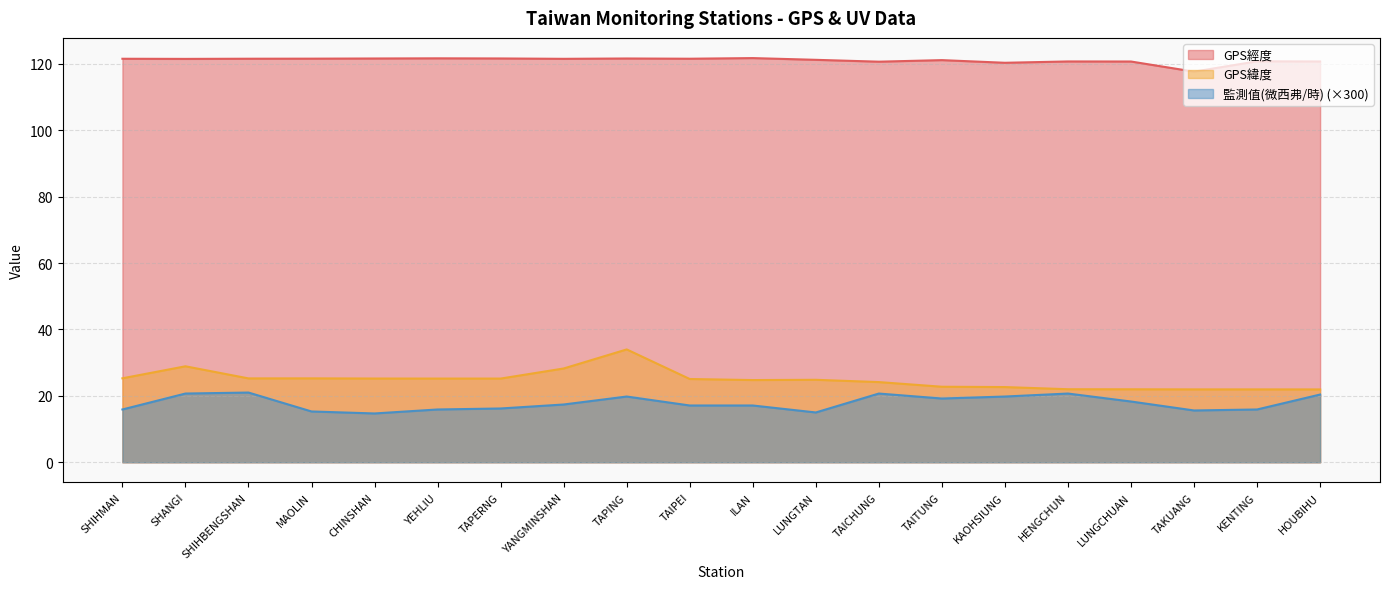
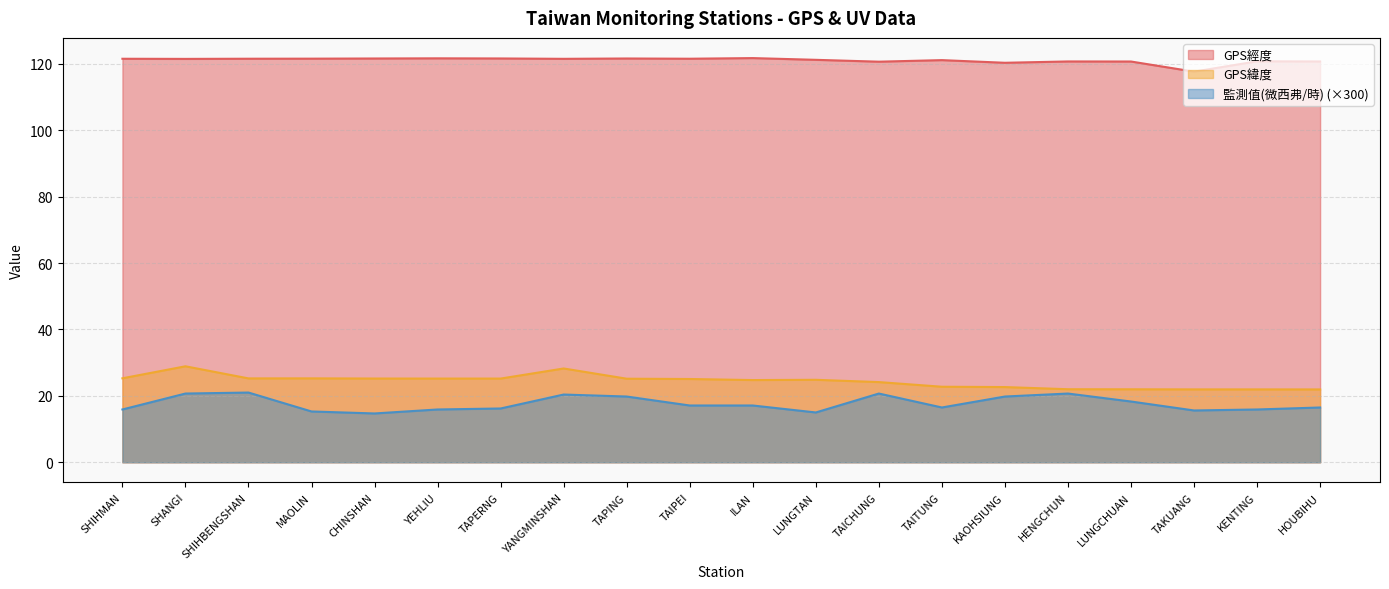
監測值(微西弗/時) (×300), YANGMINSHAN: 17 -> 20
GPS緯度, TAPING: 34 -> 25
監測值(微西弗/時) (×300), TAITUNG: 19 -> 17
監測值(微西弗/時) (×300), HOUBIHU: 20 -> 17
